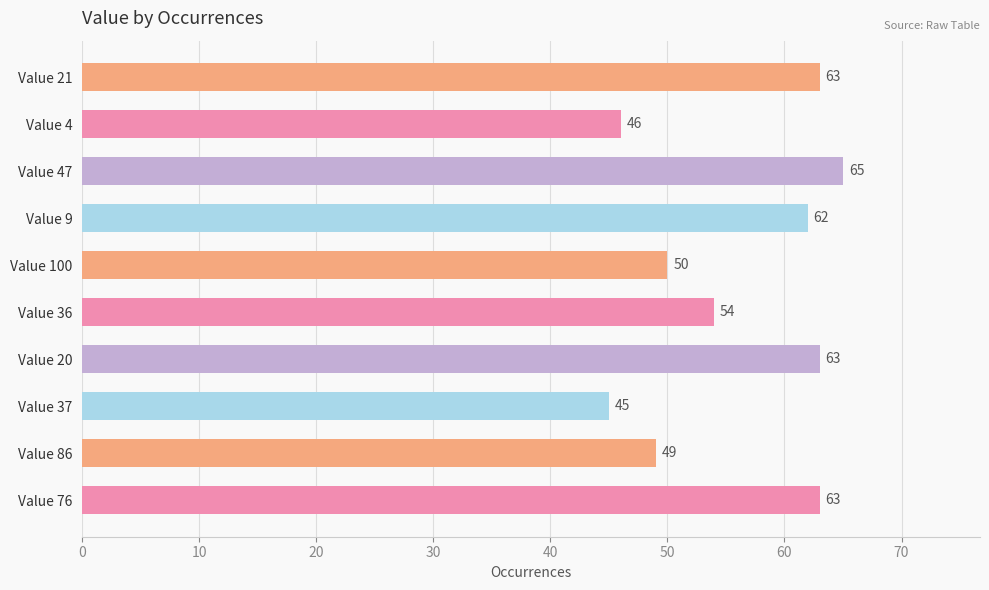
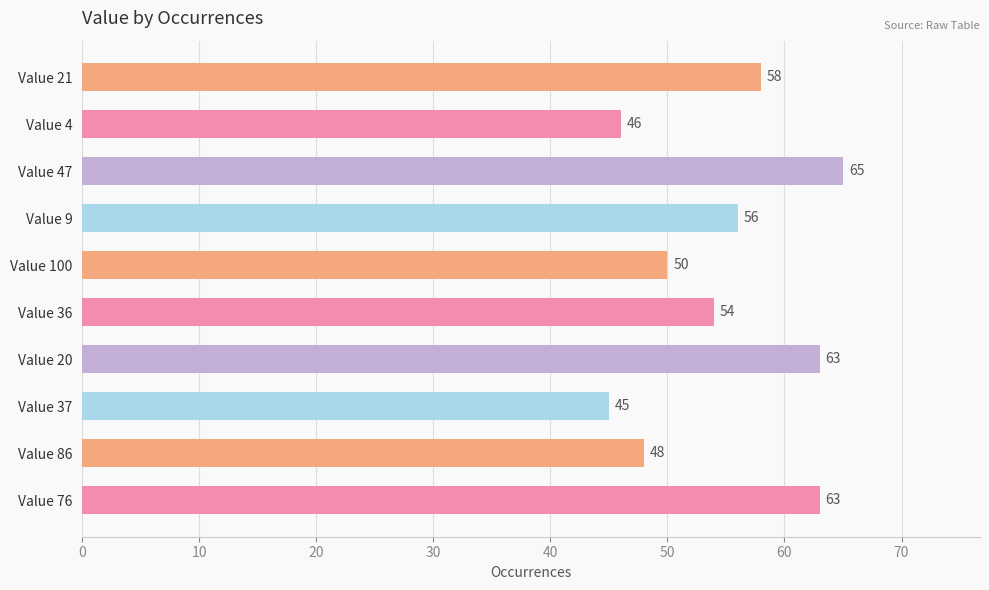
Value 21: 63 -> 58
Value 9: 62 -> 56
Value 86: 49 -> 48
